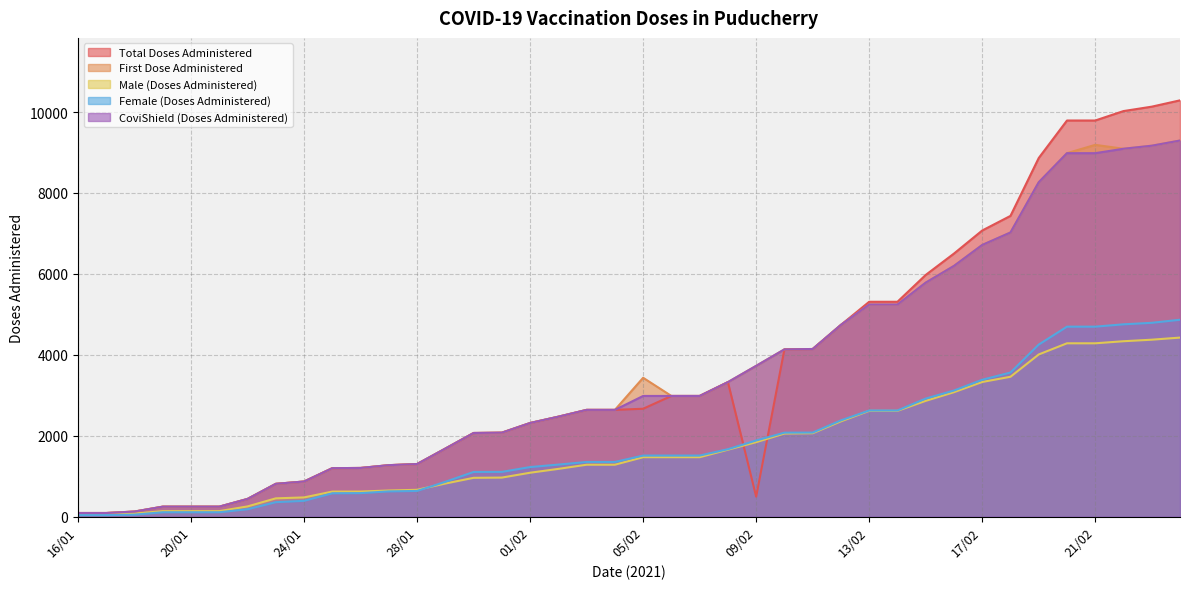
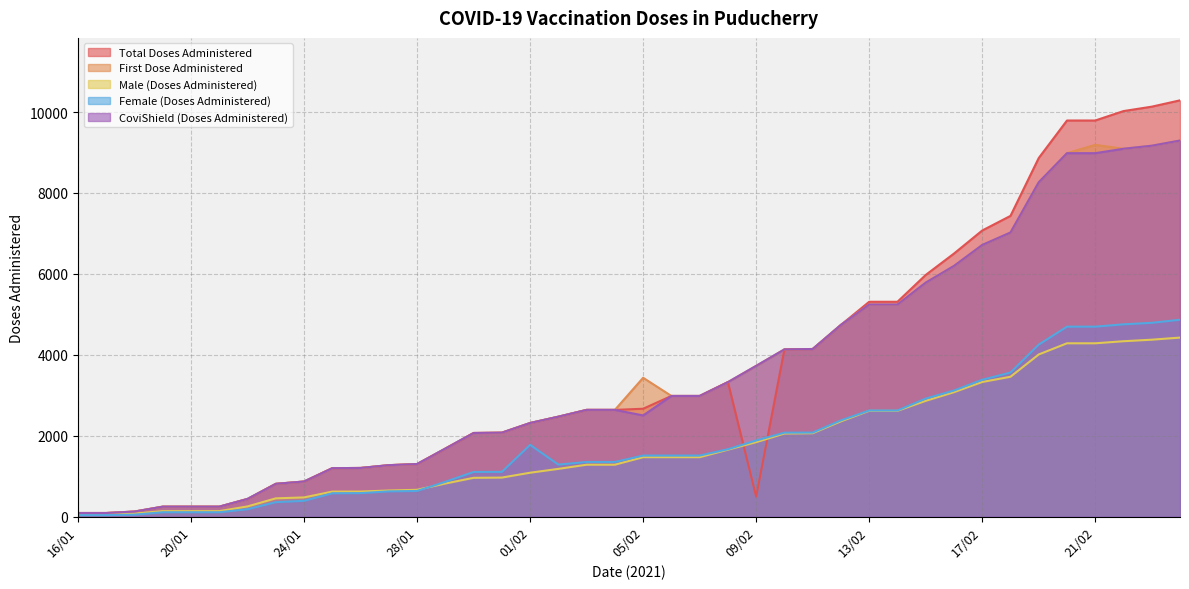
Female (Doses Administered), 01/02: 1200 -> 1800
CoviShield (Doses Administered), 05/02: 3000 -> 2500
